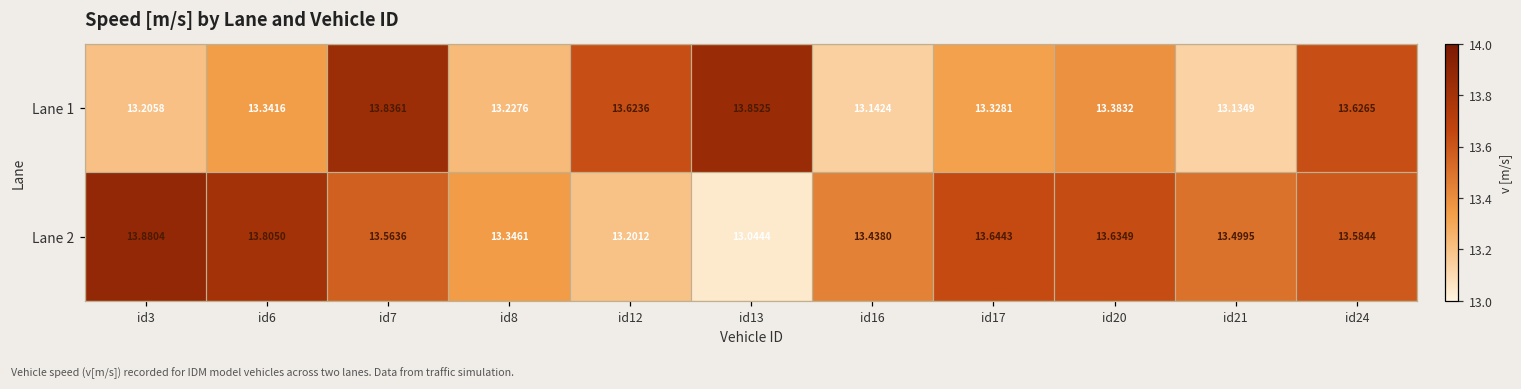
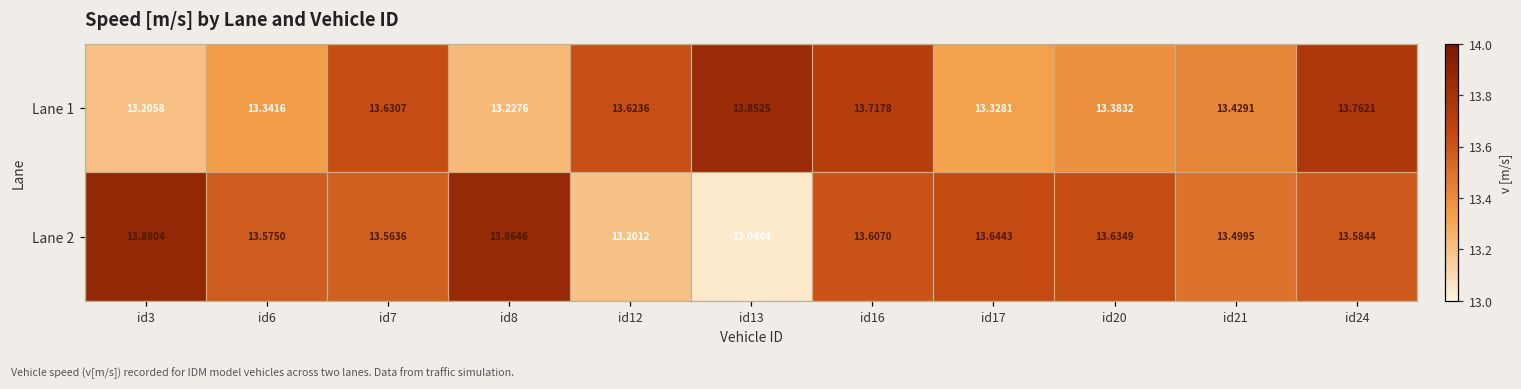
Lane 1, id7: 13.8361 -> 13.6307
Lane 1, id16: 13.1424 -> 13.7178
Lane 1, id21: 13.1349 -> 13.4291
Lane 1, id24: 13.6265 -> 13.7621
Lane 2, id6: 13.8050 -> 13.5750
Lane 2, id8: 13.3461 -> 13.8646
Lane 2, id16: 13.4380 -> 13.6070
